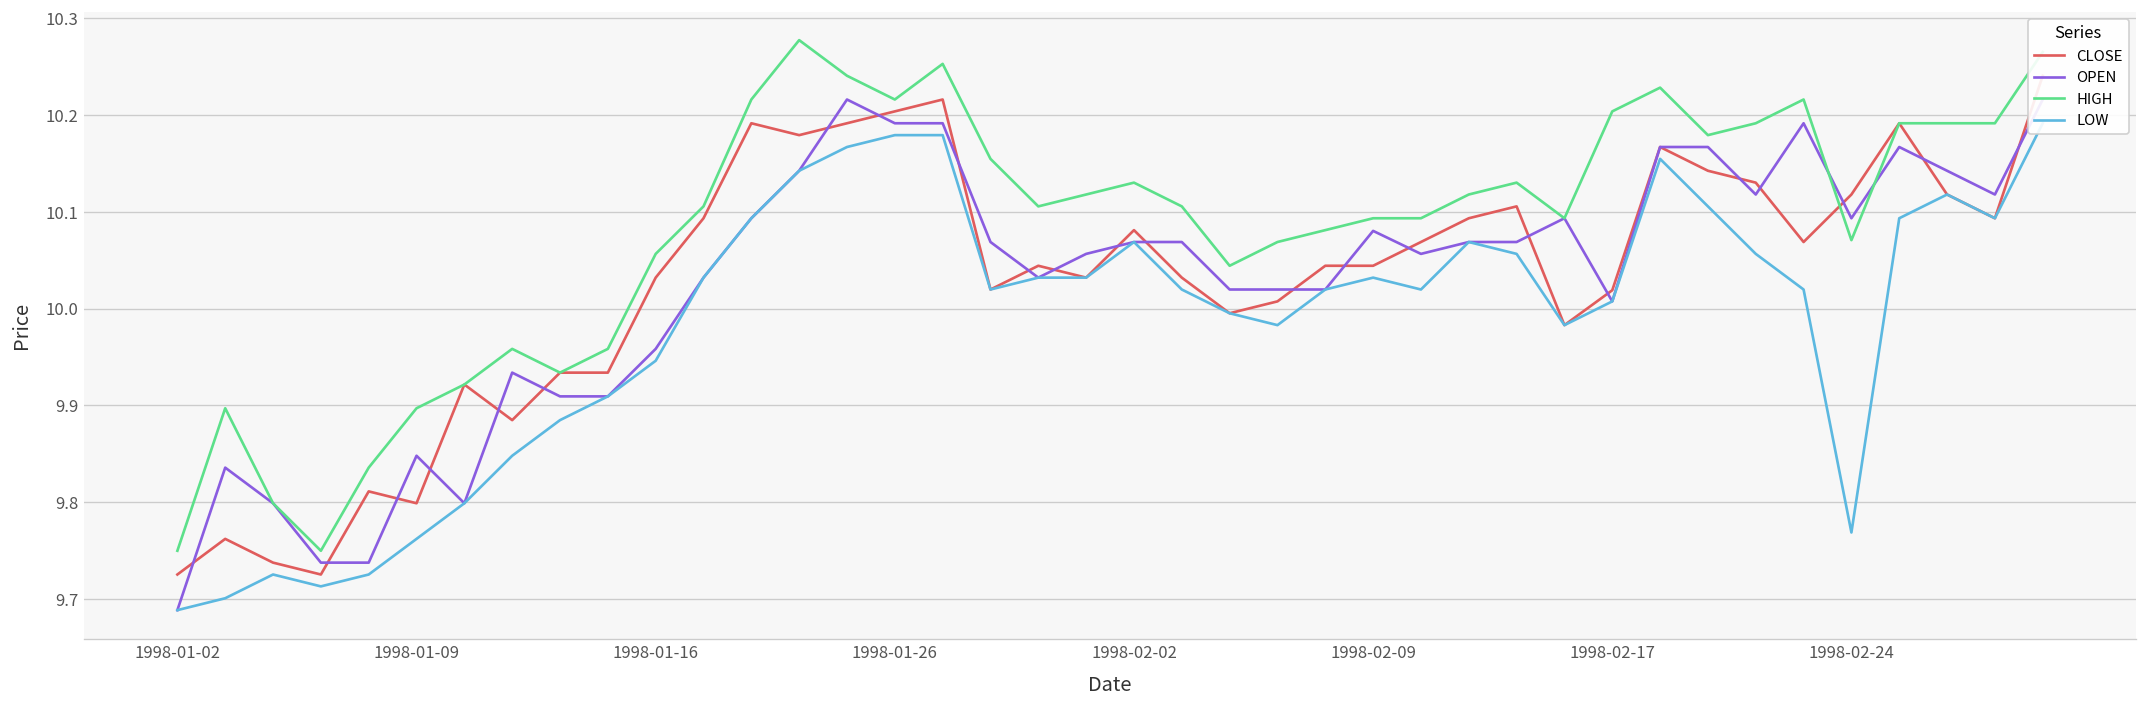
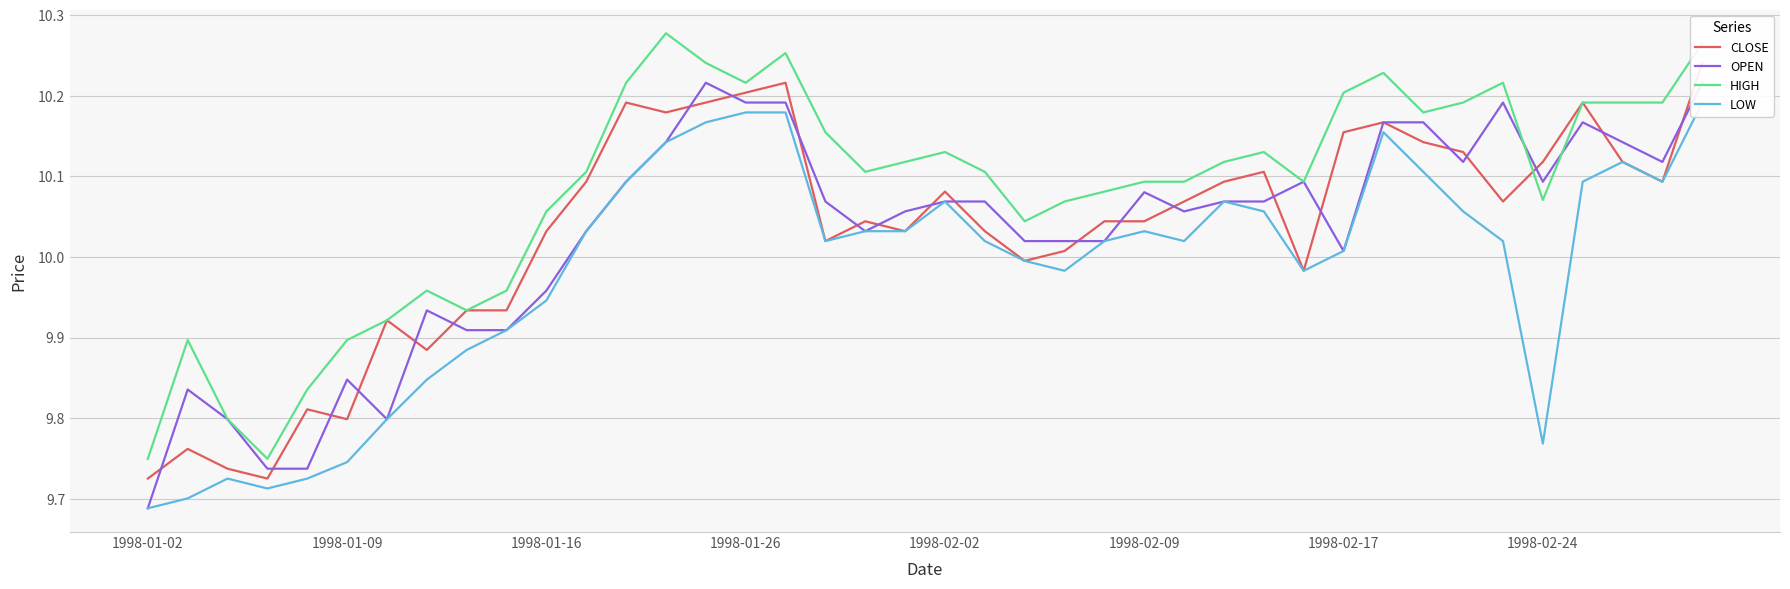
LOW, 1998-01-09: 9.76 -> 9.75
CLOSE, 1998-02-17: 10.02 -> 10.15
